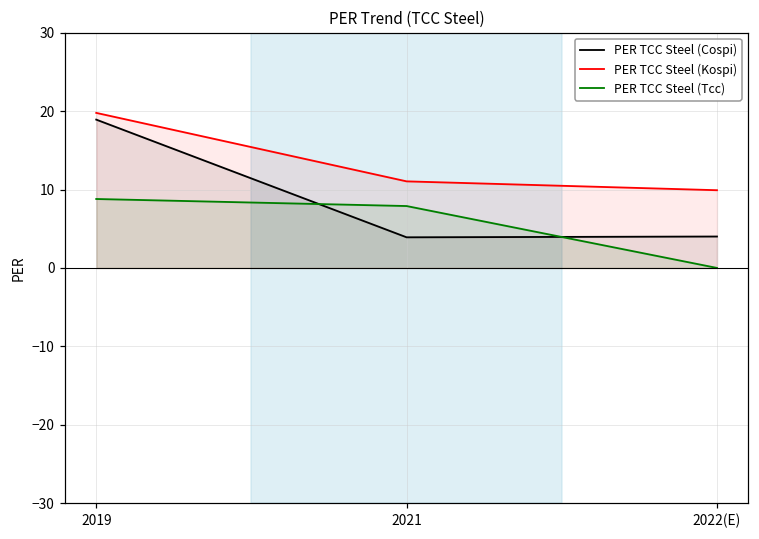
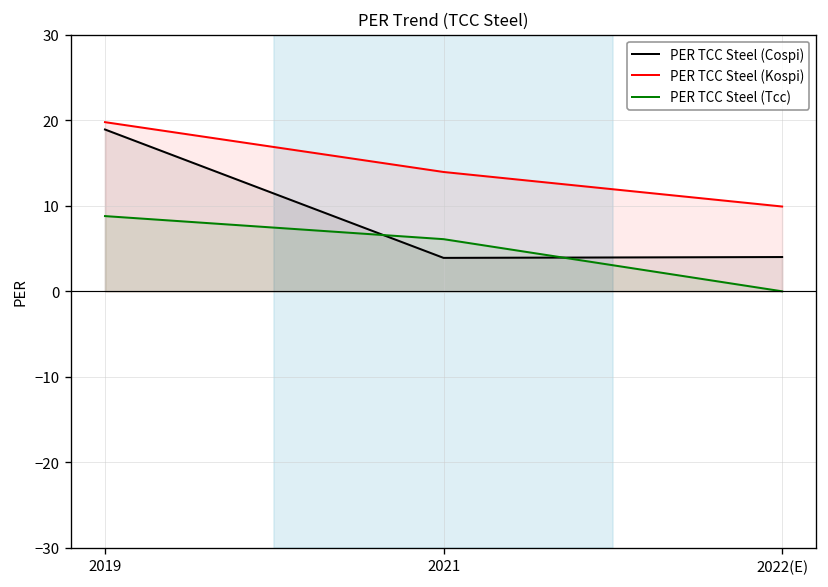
PER TCC Steel (Kospi), 2021: 11 -> 14
PER TCC Steel (Tcc), 2021: 8 -> 6
